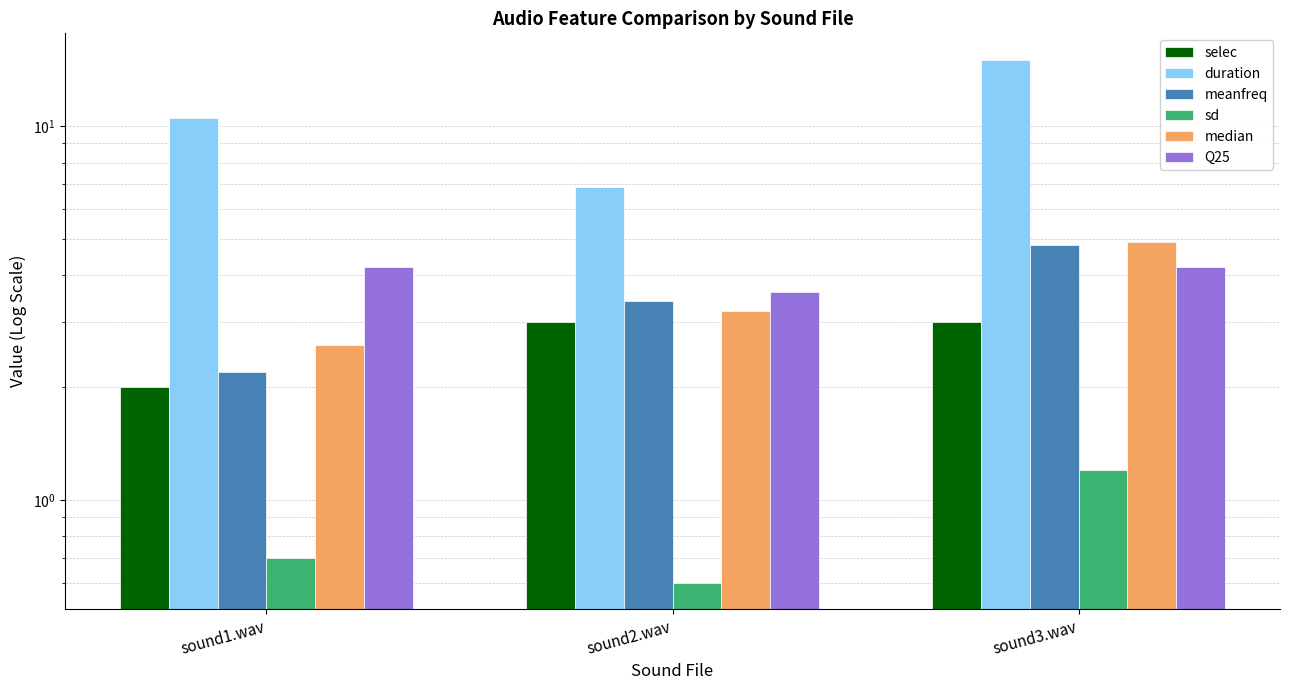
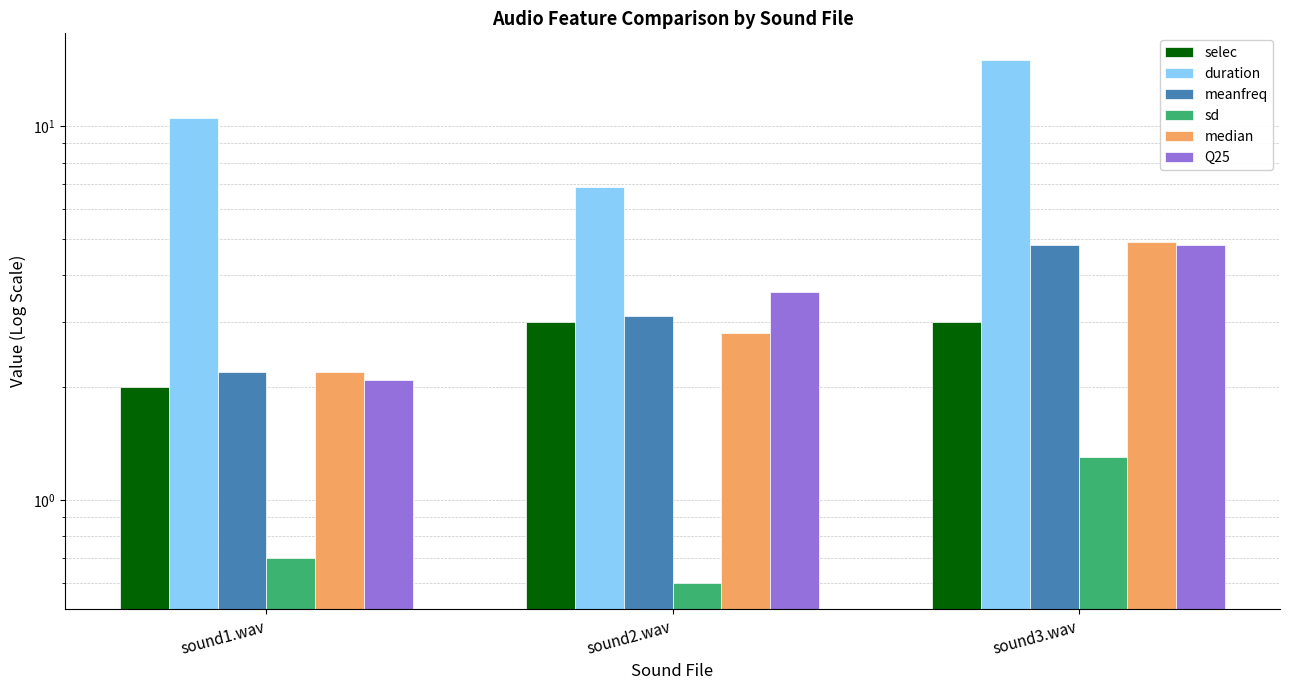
median, sound1.wav: 2.6 -> 2.2
Q25, sound1.wav: 4.2 -> 2.1
meanfreq, sound2.wav: 3.4 -> 3.1
median, sound2.wav: 3.2 -> 2.8
sd, sound3.wav: 1.2 -> 1.3
Q25, sound3.wav: 4.2 -> 4.8
